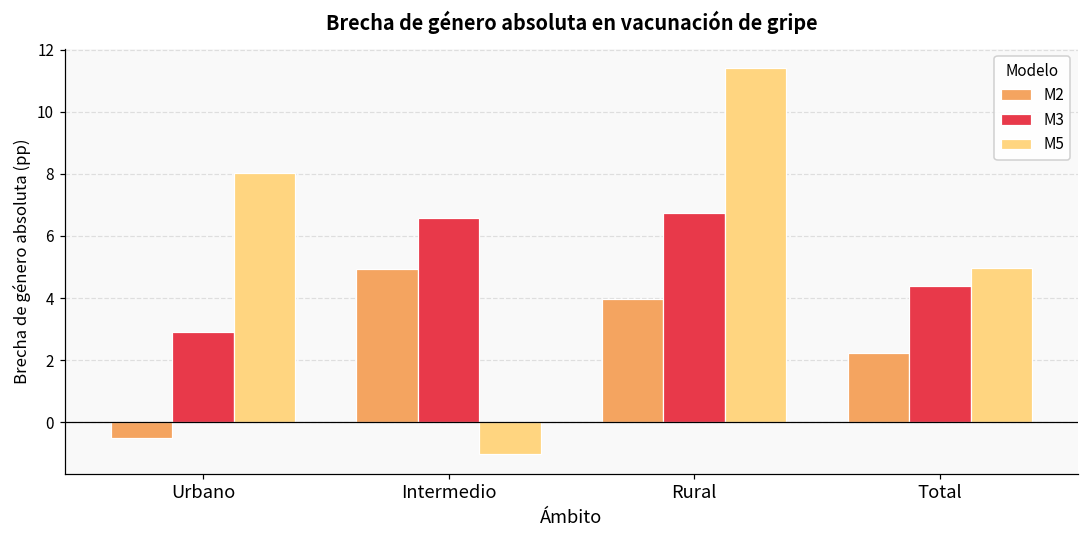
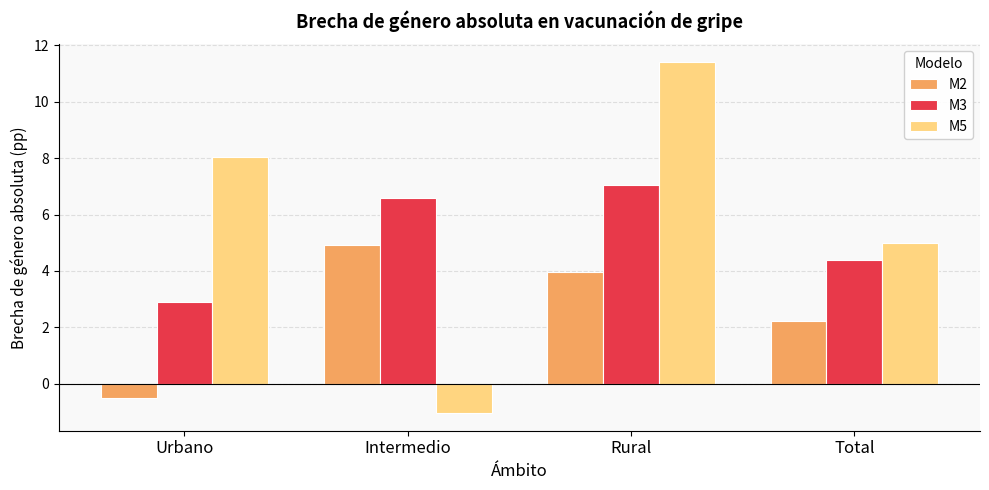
M3, Rural: 6.8 -> 7.1
